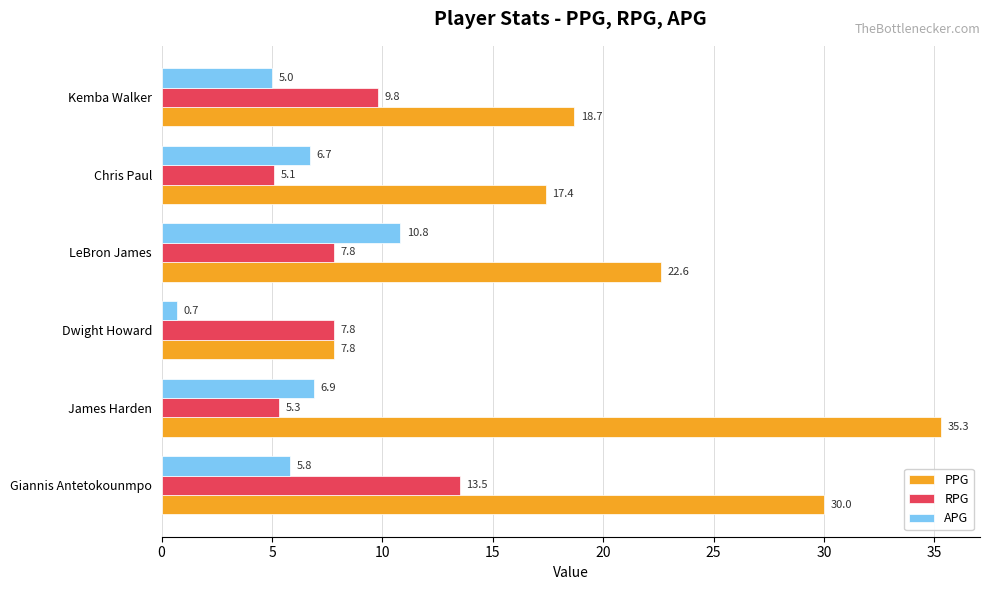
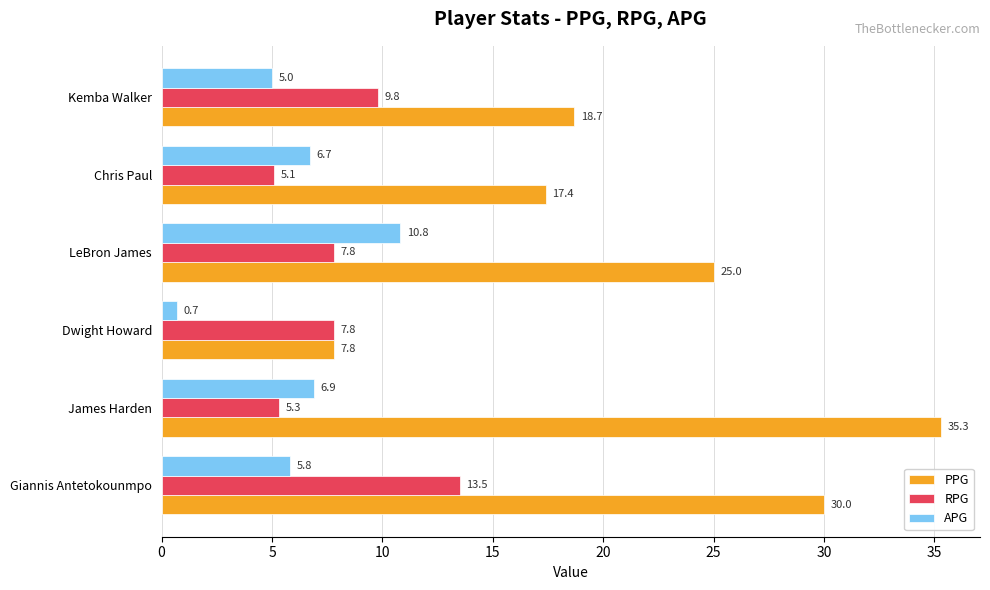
PPG, LeBron James: 22.6 -> 25.0
